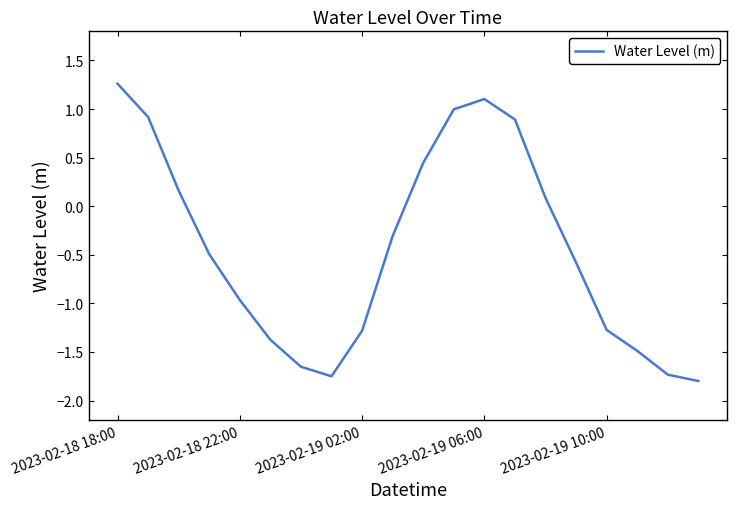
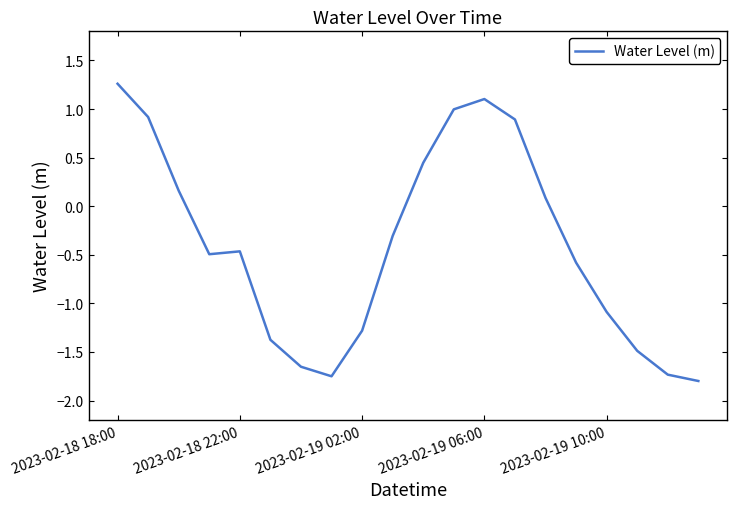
2023-02-18 22:00: -1.0 -> -0.5
2023-02-19 10:00: -1.3 -> -1.1
